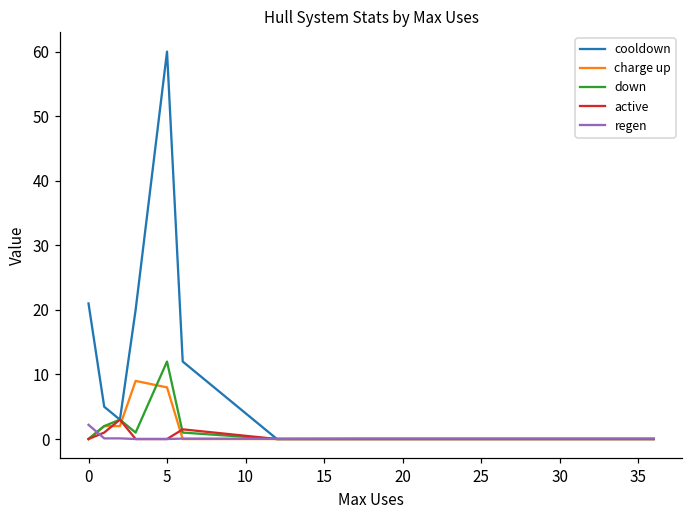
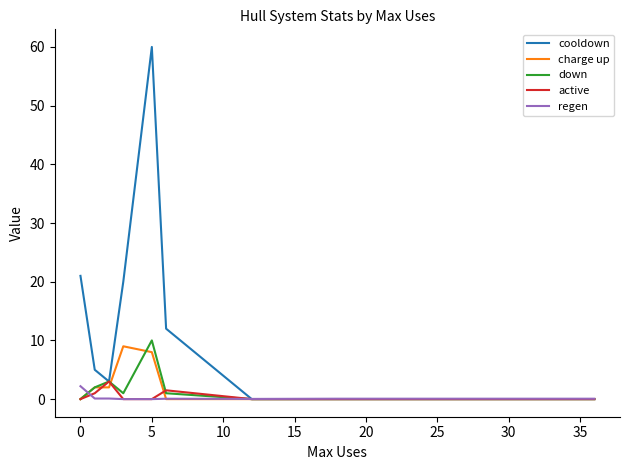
down, 5: 12 -> 10
